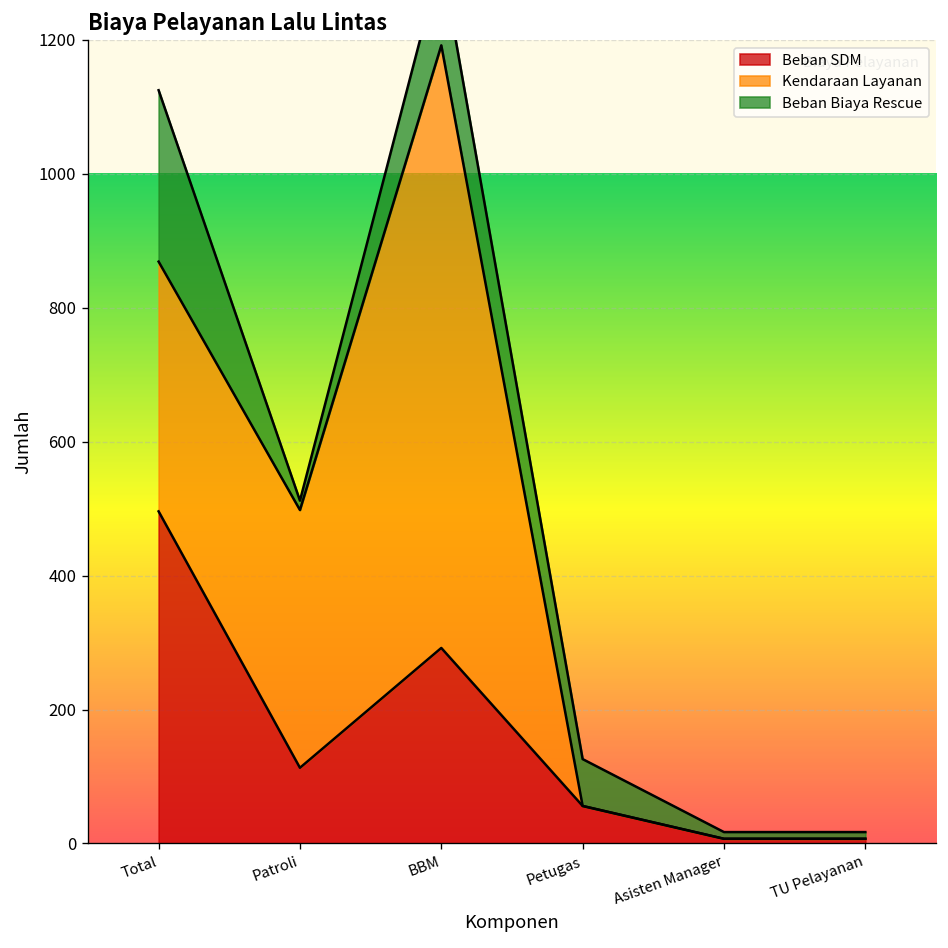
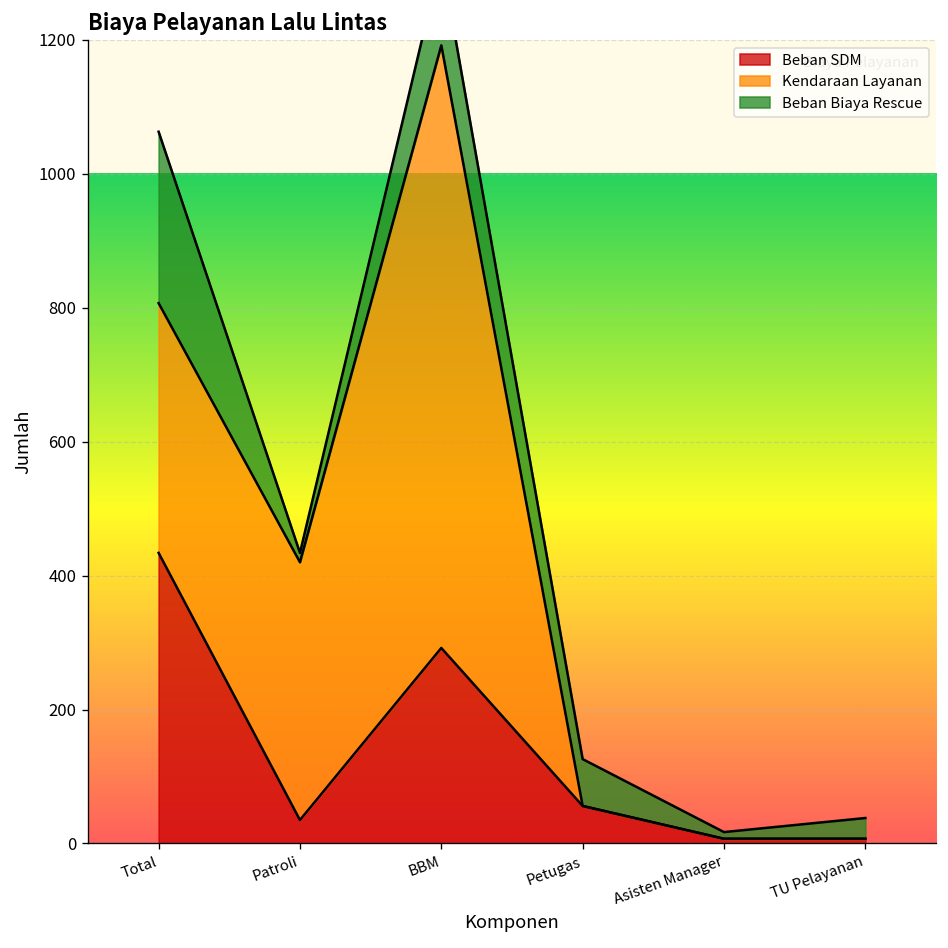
Beban SDM, Total: 500 -> 430
Beban SDM, Patroli: 110 -> 40
Beban Biaya Rescue, TU Pelayanan: 10 -> 30
